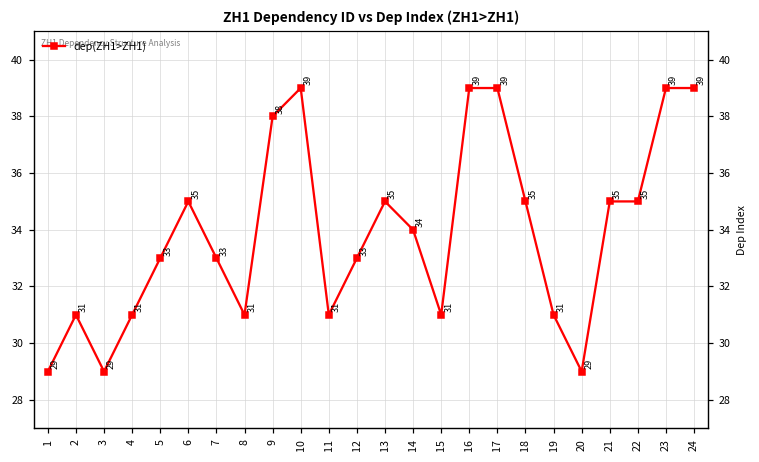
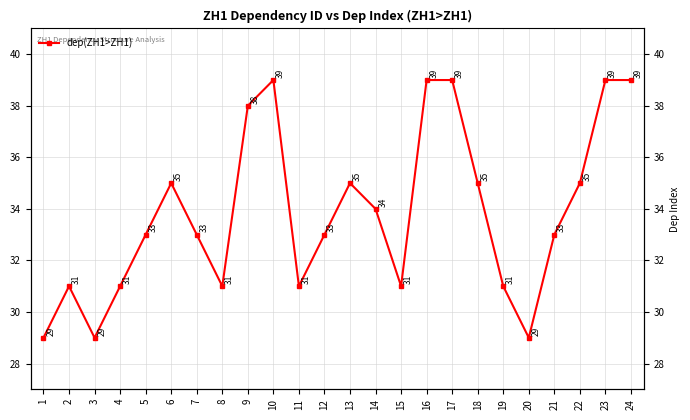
21: 35 -> 33
